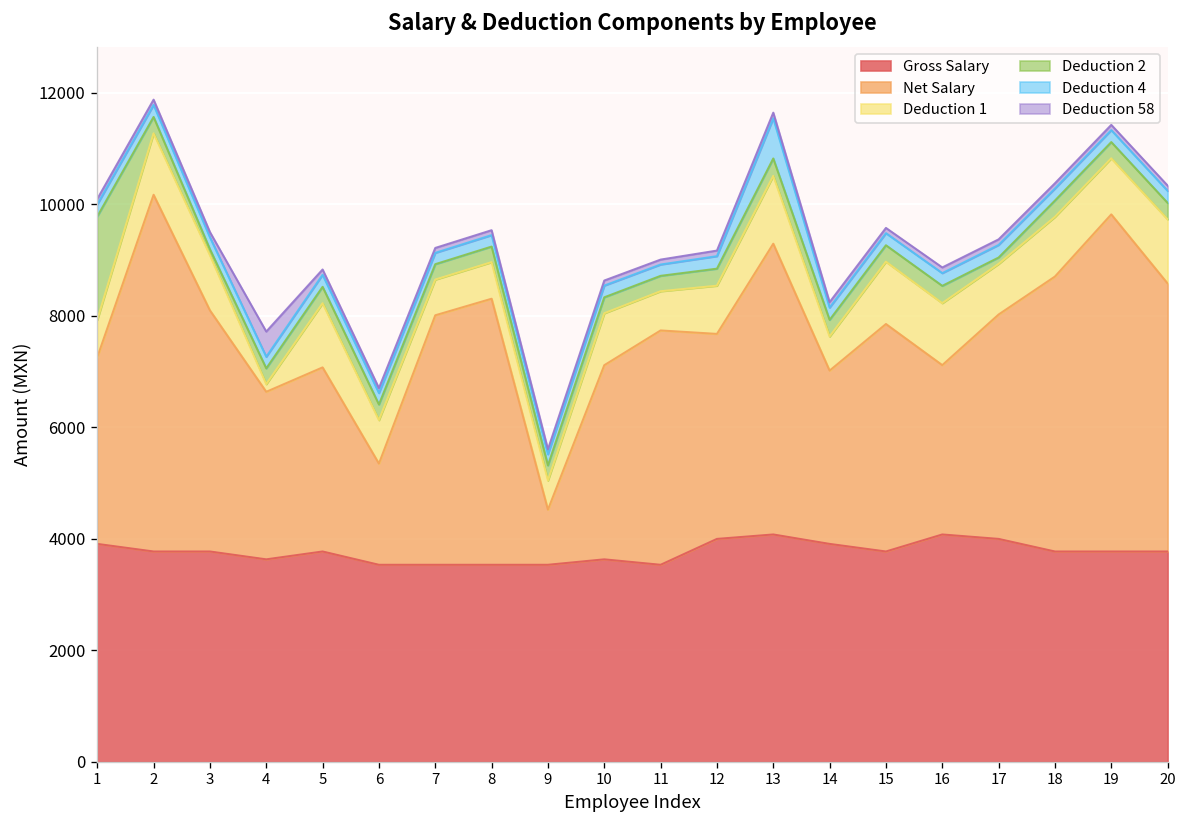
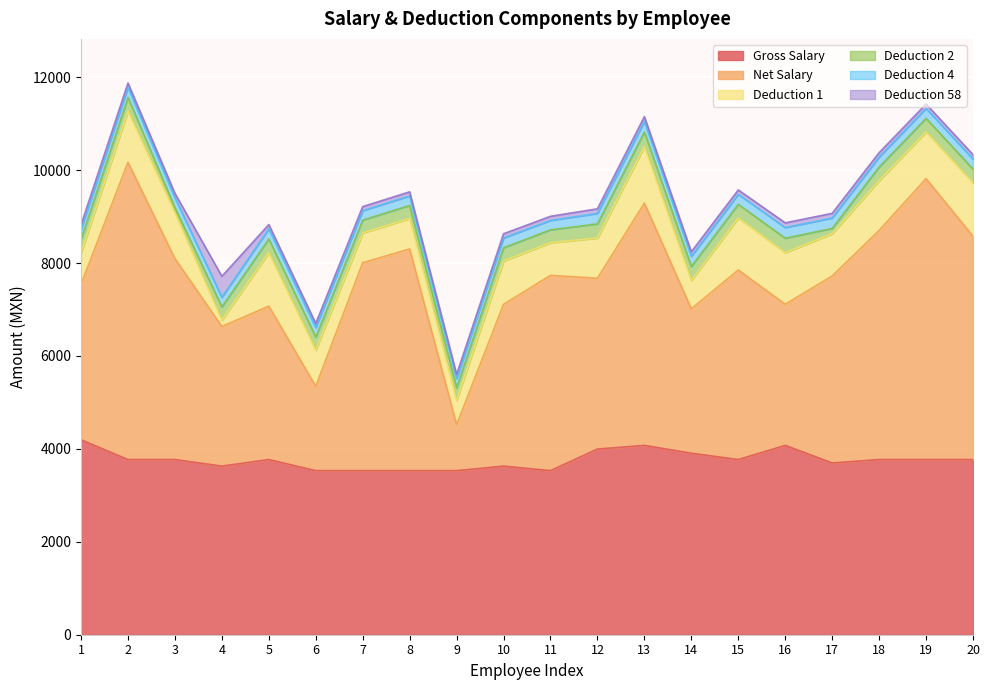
Gross Salary, 1: 3900 -> 4200
Deduction 2, 1: 1900 -> 300
Deduction 4, 13: 700 -> 200
Gross Salary, 17: 4000 -> 3700
